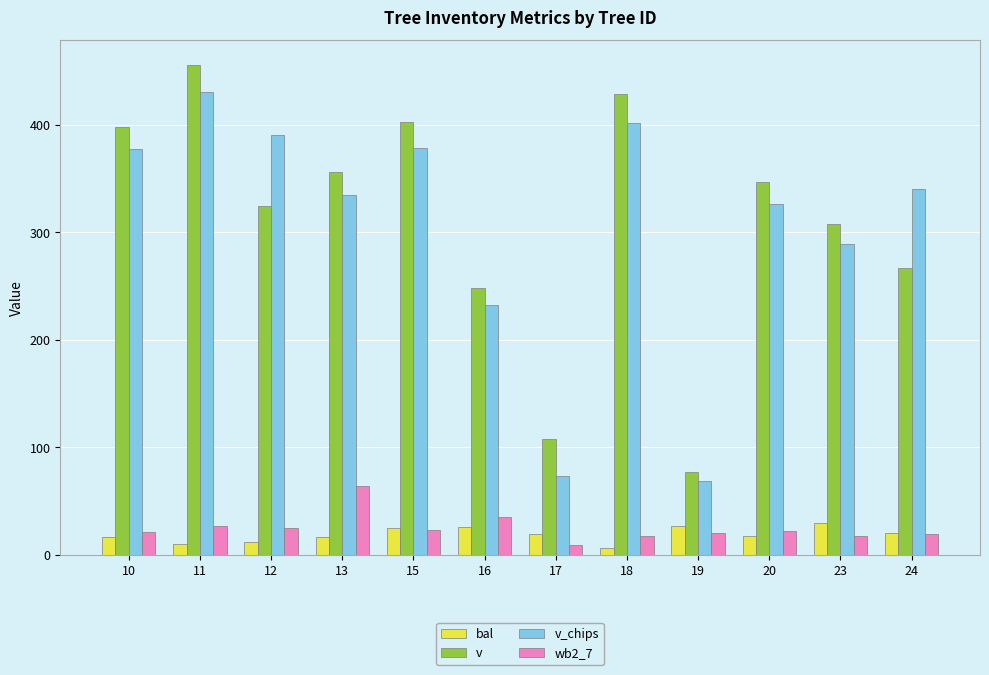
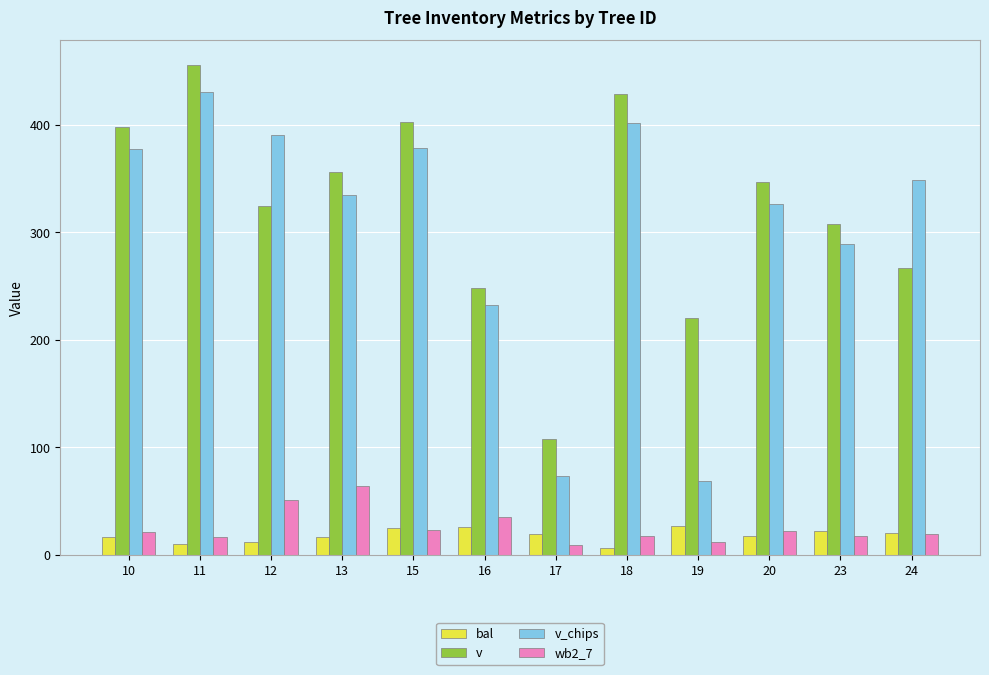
wb2_7, 11: 27 -> 17
wb2_7, 12: 25 -> 51
v, 19: 77 -> 220
wb2_7, 19: 20 -> 12
bal, 23: 30 -> 22
v_chips, 24: 340 -> 349
